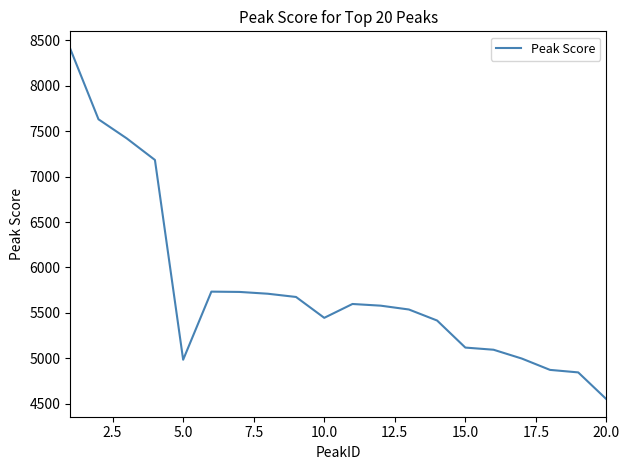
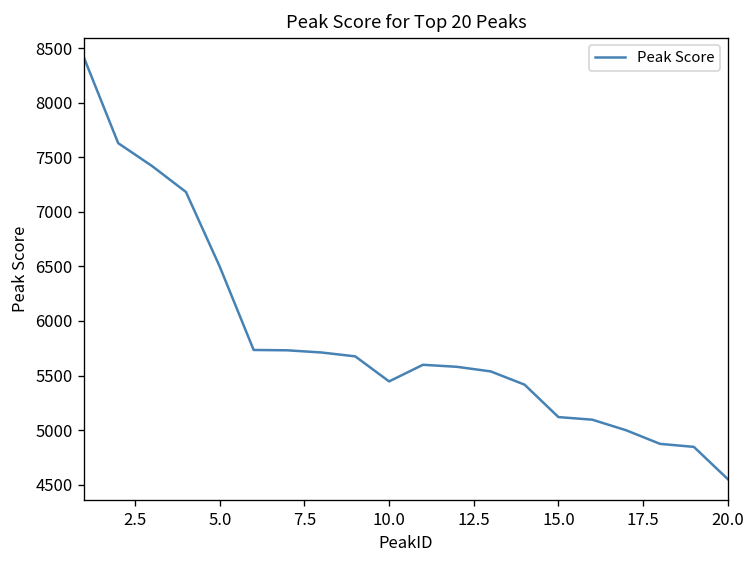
5.0: 5000 -> 6500
